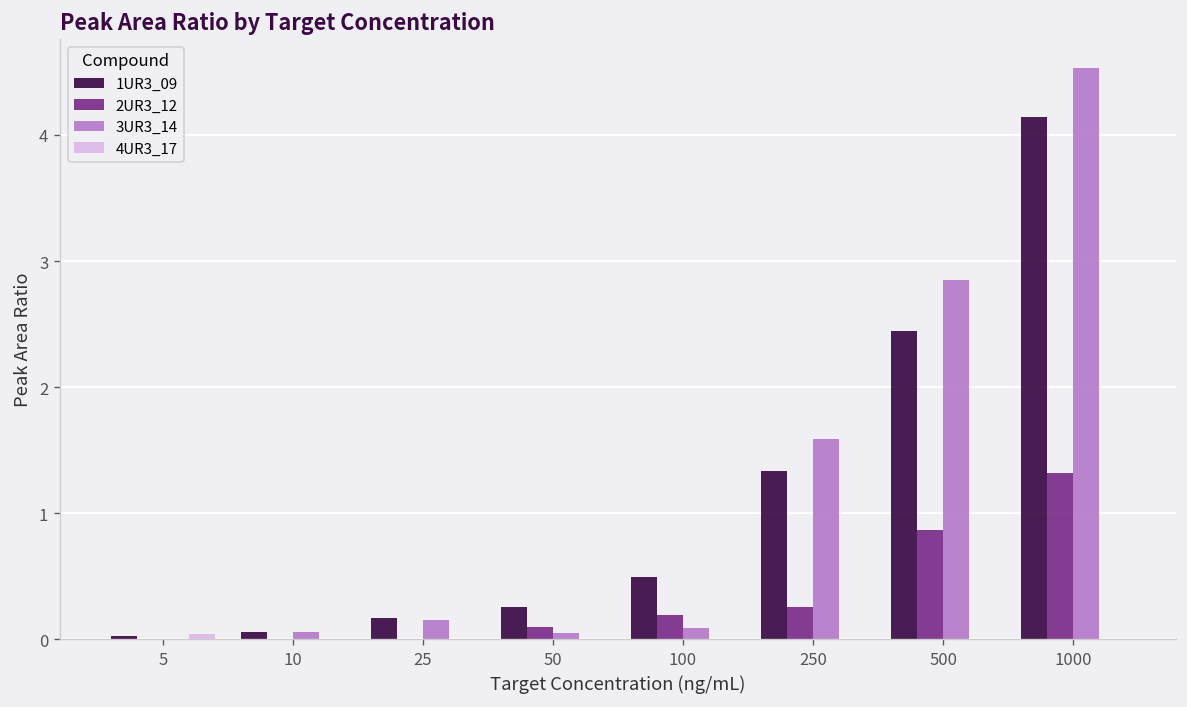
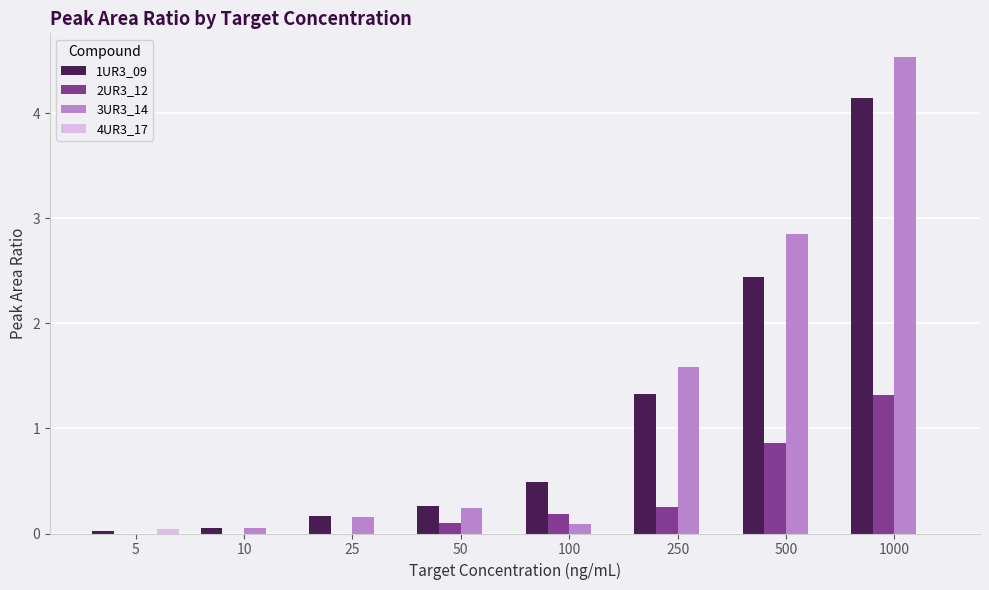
3UR3_14, 50: 0.05 -> 0.24
